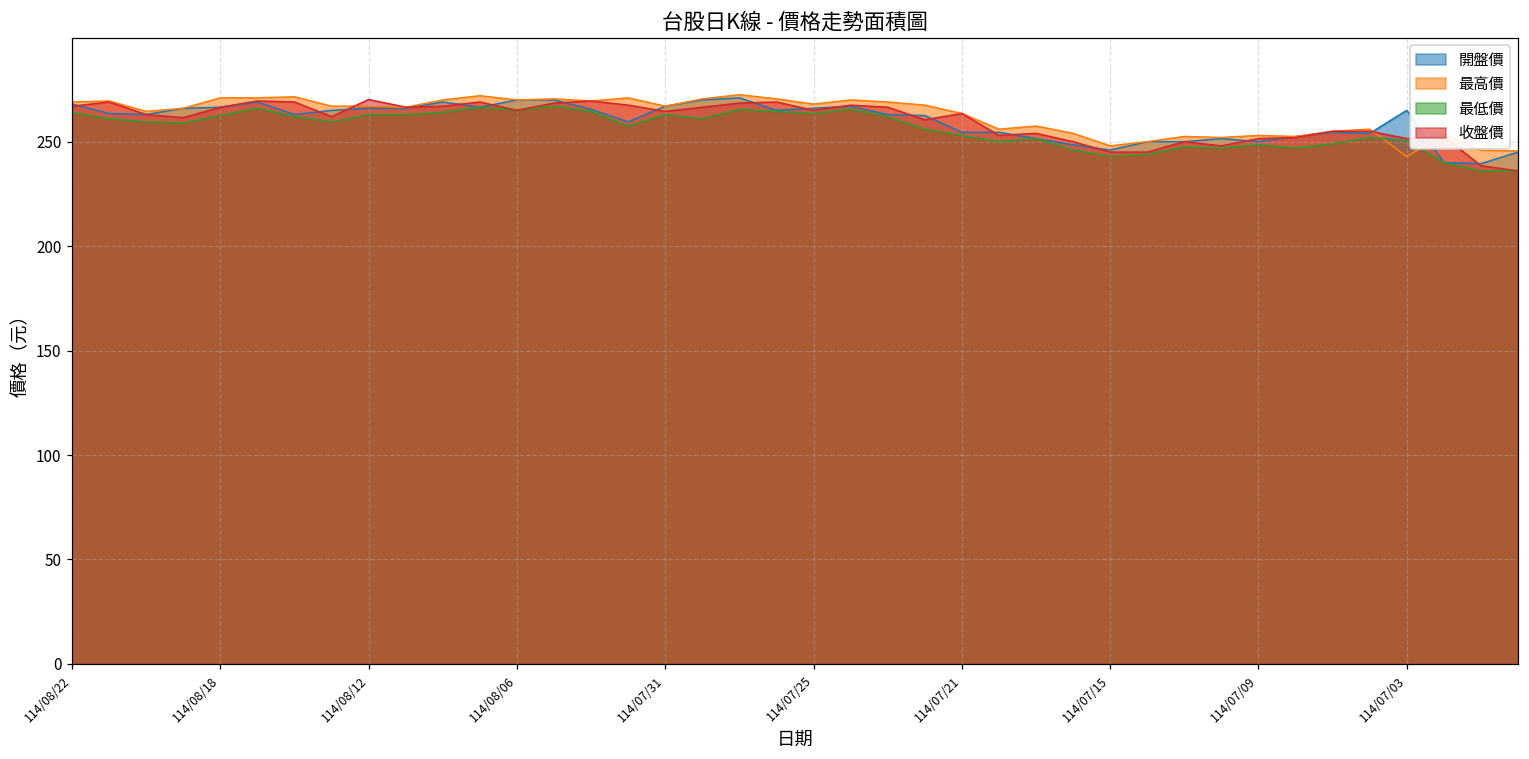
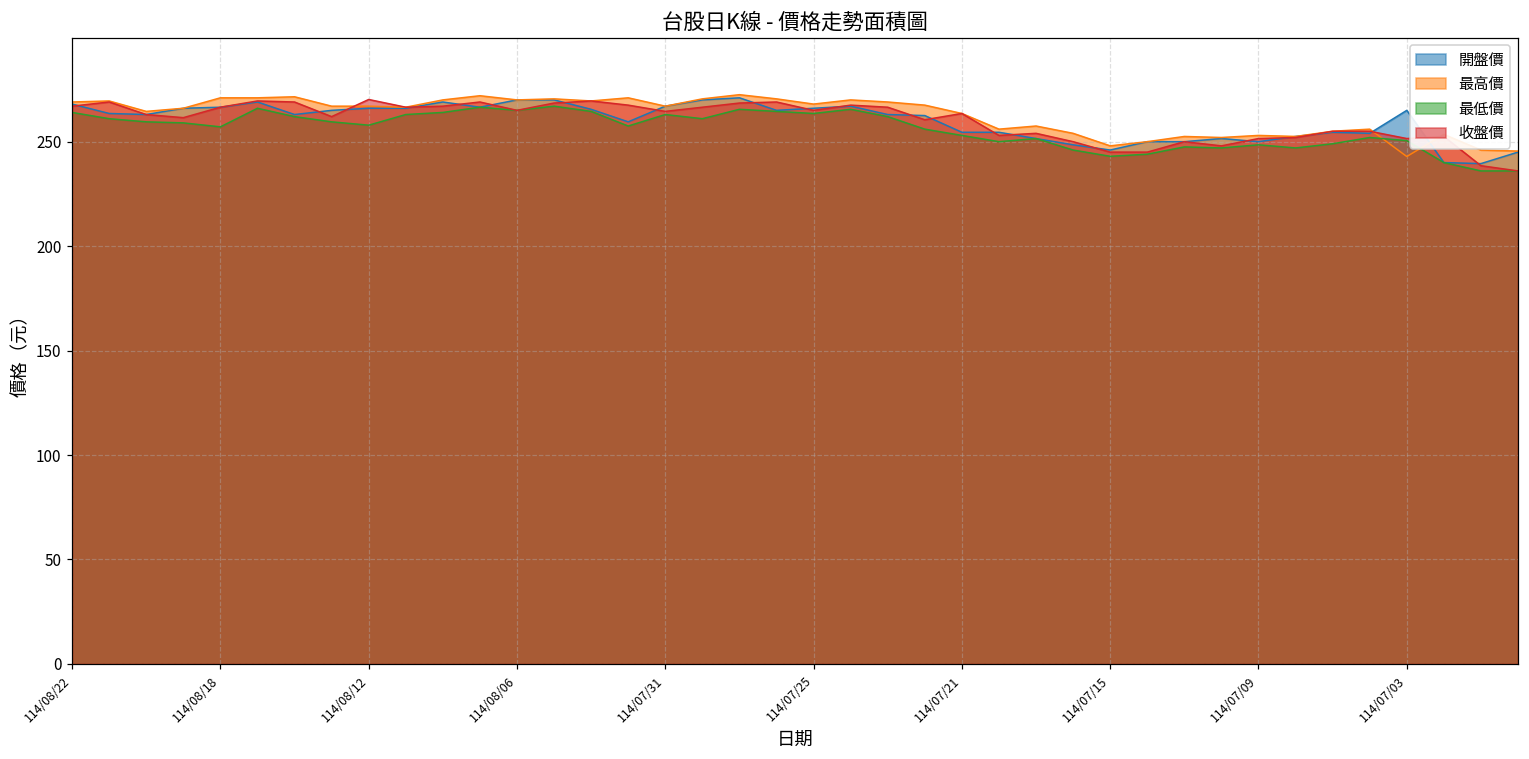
最低價, 114/08/18: 263 -> 257
最低價, 114/08/12: 263 -> 258
